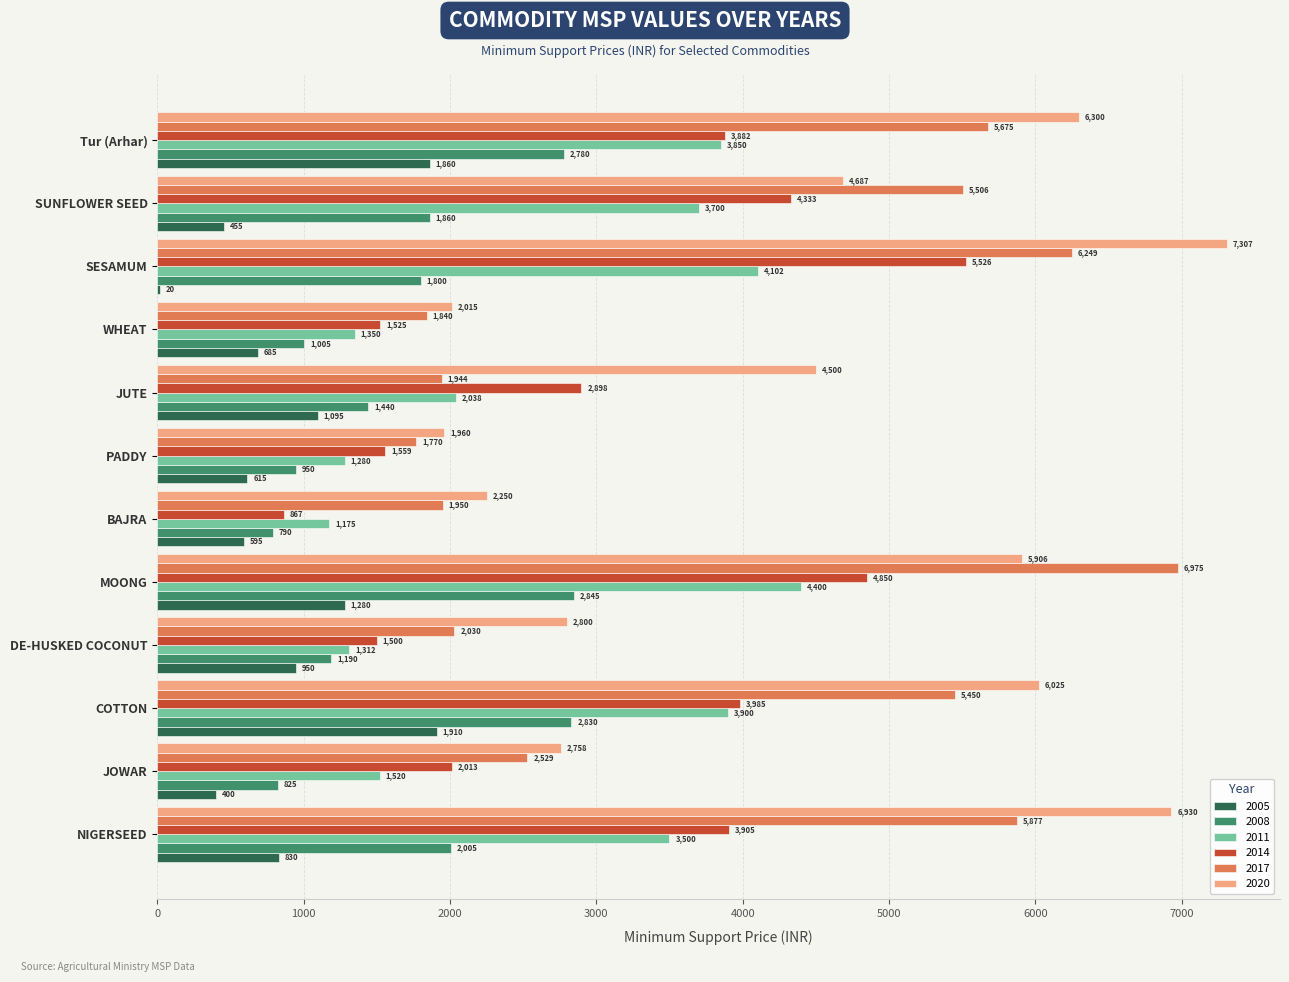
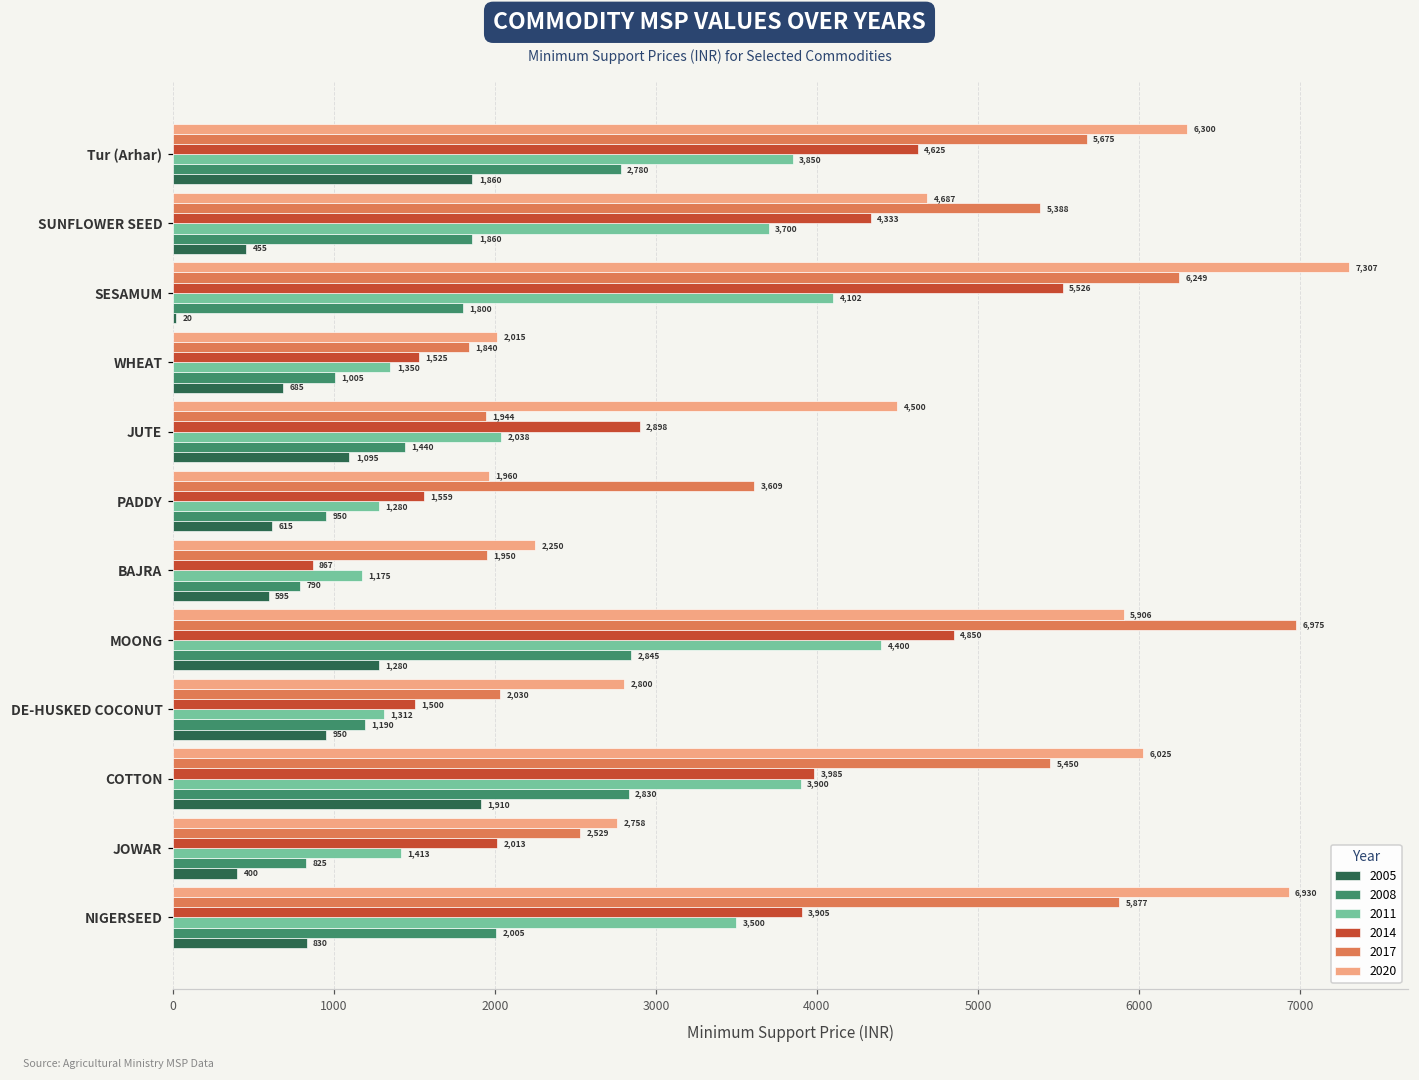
2014, Tur (Arhar): 3,882 -> 4,625
2017, SUNFLOWER SEED: 5,506 -> 5,388
2017, PADDY: 1,770 -> 3,609
2011, JOWAR: 1,520 -> 1,413
